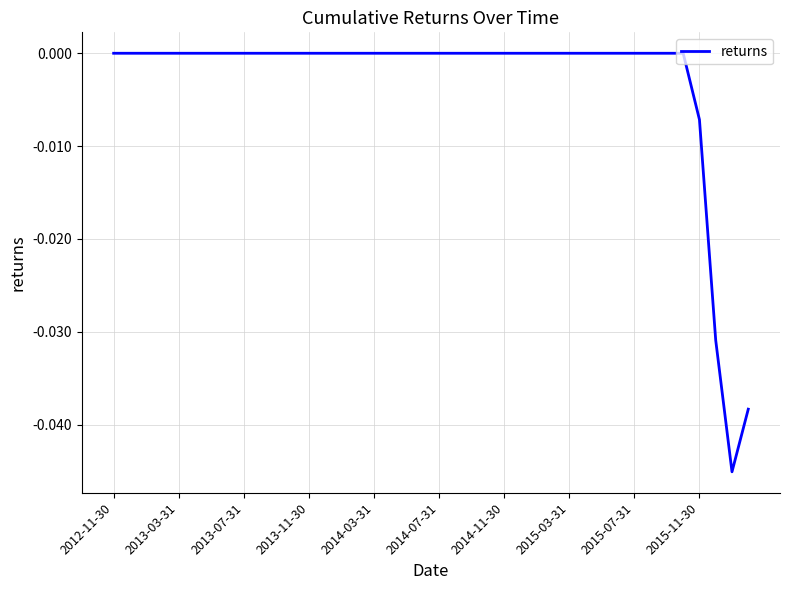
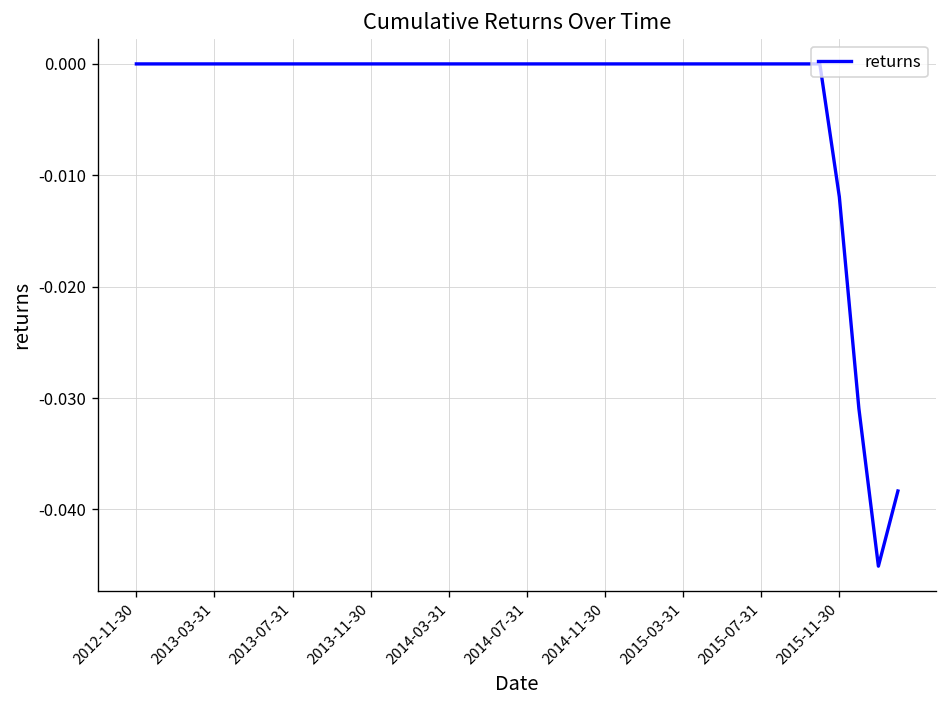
2015-11-30: -0.007 -> -0.012
